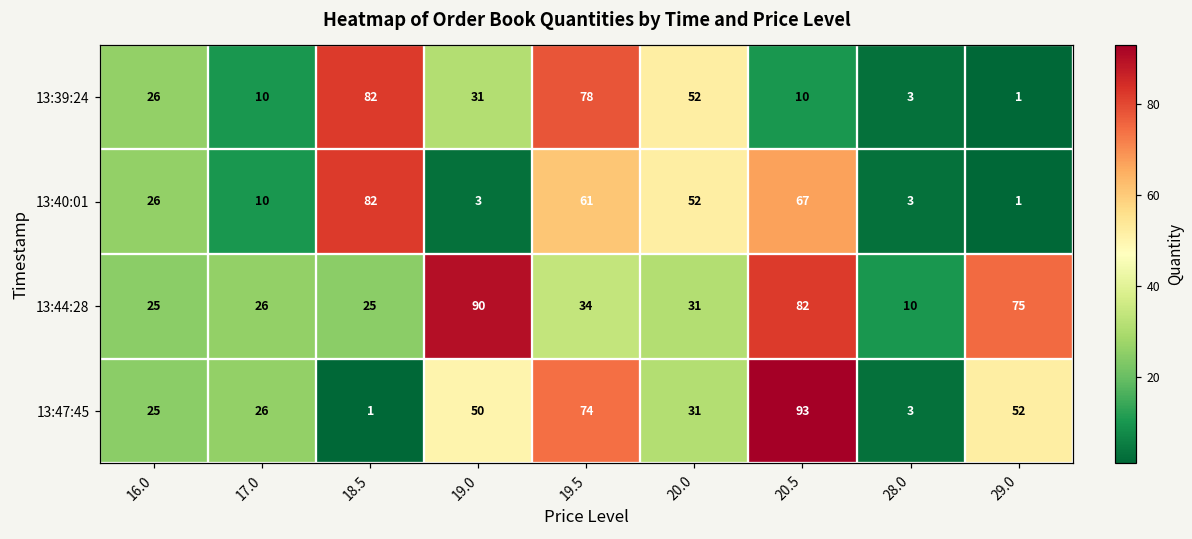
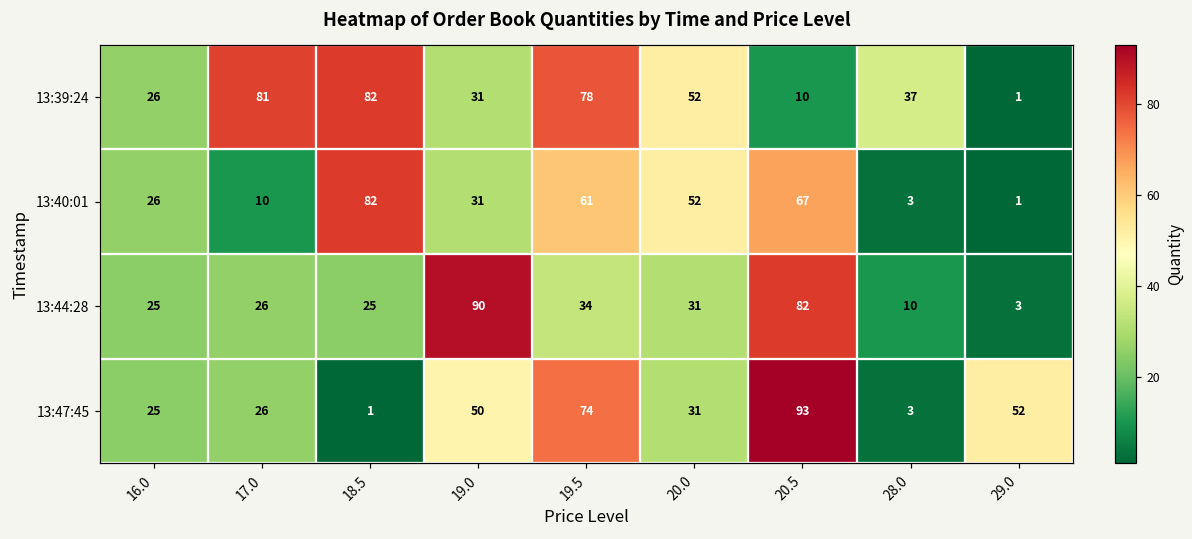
13:39:24, 17.0: 10 -> 81
13:39:24, 28.0: 3 -> 37
13:40:01, 19.0: 3 -> 31
13:44:28, 29.0: 75 -> 3
